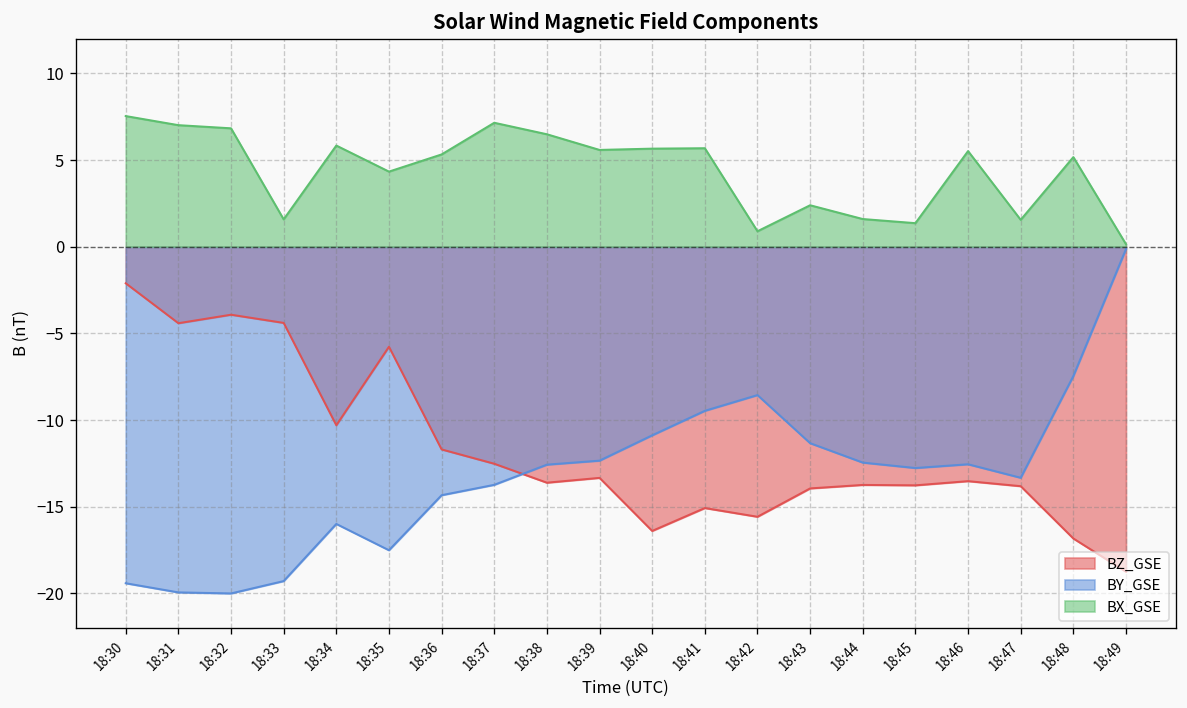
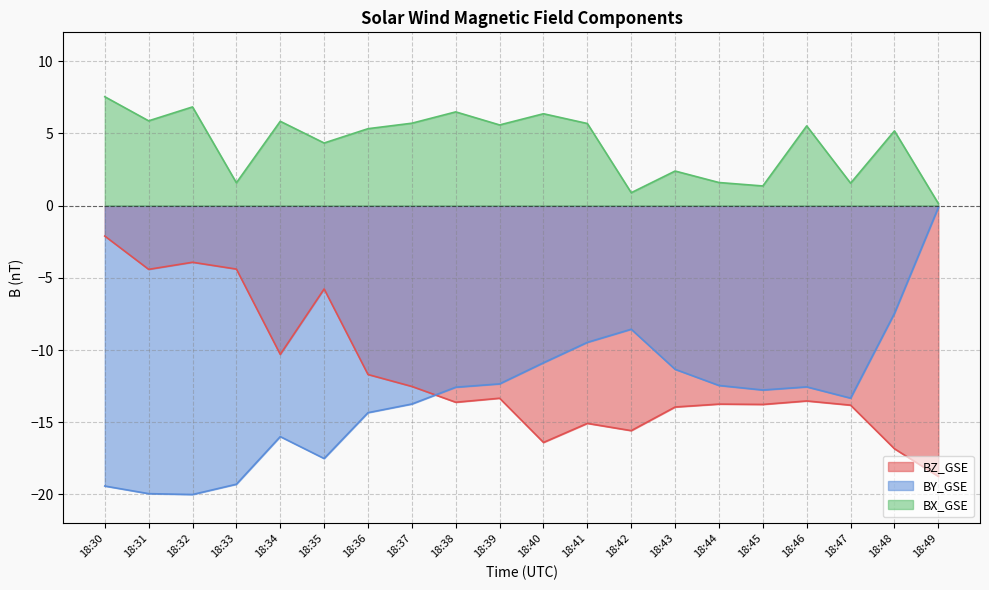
BX_GSE, 18:31: 7.0 -> 5.9
BX_GSE, 18:37: 7.2 -> 5.7
BX_GSE, 18:40: 5.7 -> 6.4
